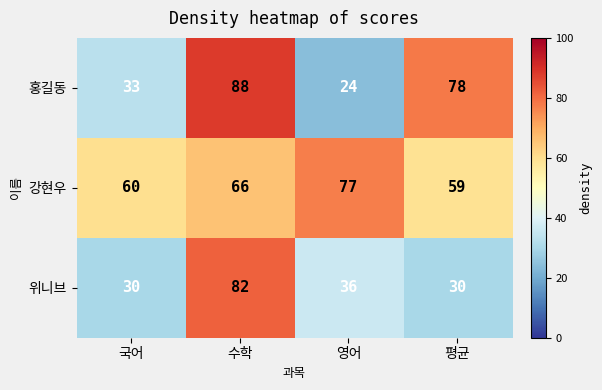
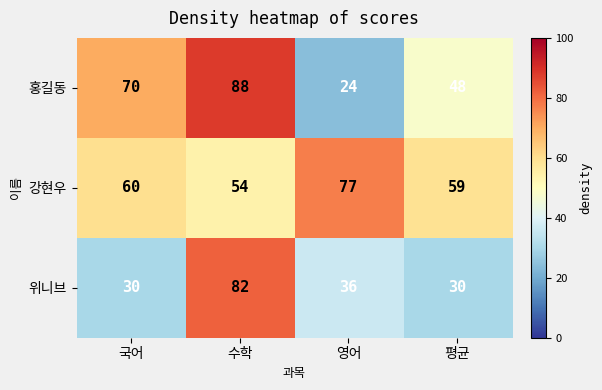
홍길동, 국어: 33 -> 70
홍길동, 평균: 78 -> 48
강현우, 수학: 66 -> 54
